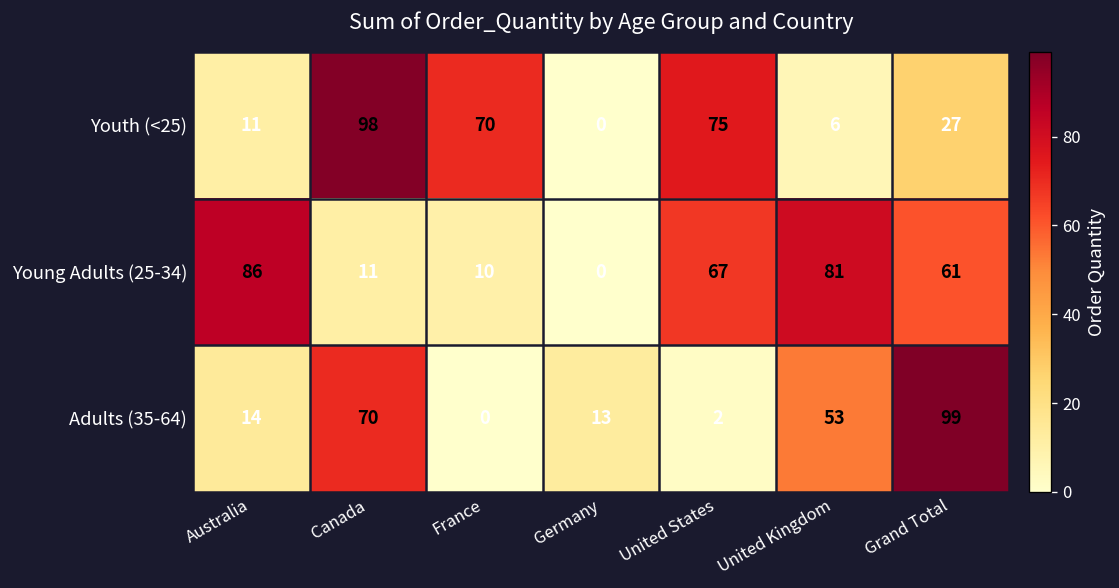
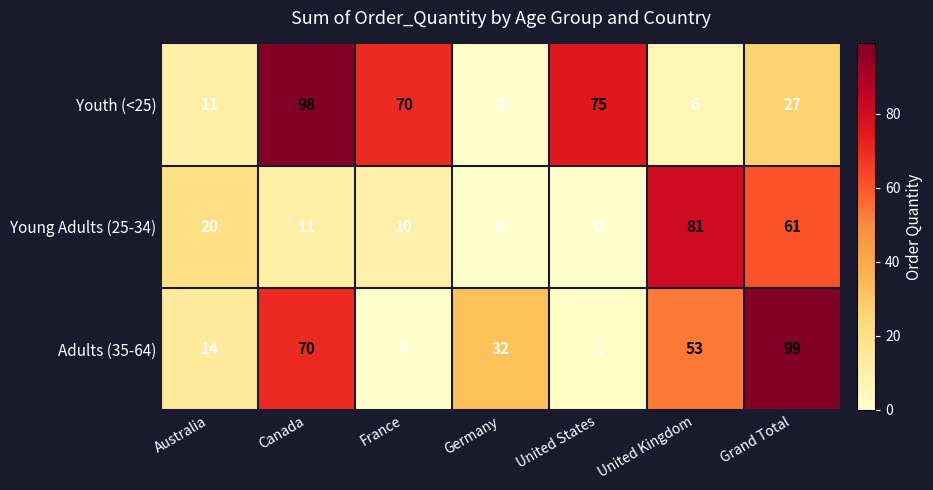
Young Adults (25-34), Australia: 86 -> 20
Young Adults (25-34), United States: 67 -> 0
Adults (35-64), Germany: 13 -> 32
